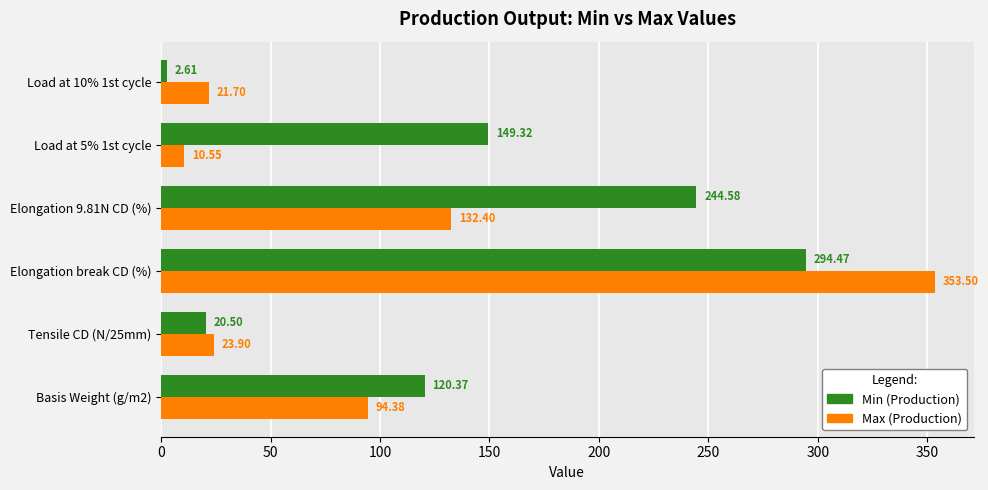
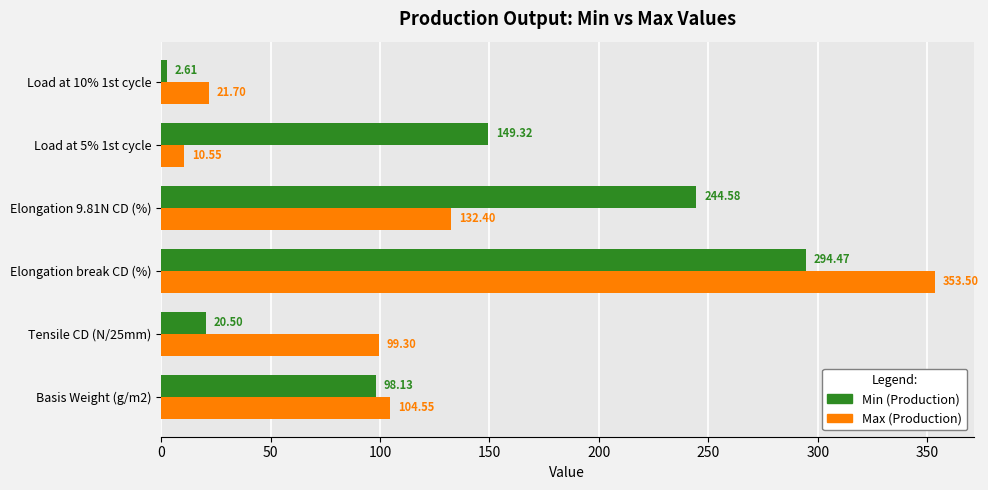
Max (Production), Tensile CD (N/25mm): 23.90 -> 99.30
Min (Production), Basis Weight (g/m2): 120.37 -> 98.13
Max (Production), Basis Weight (g/m2): 94.38 -> 104.55
